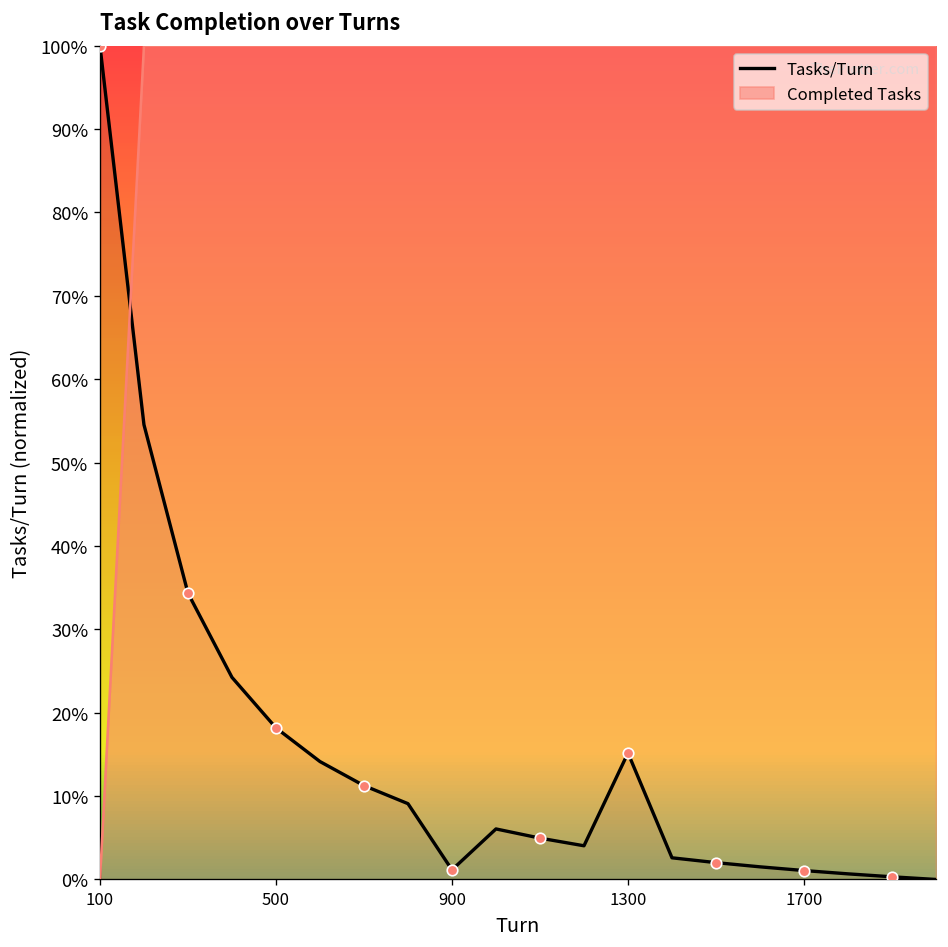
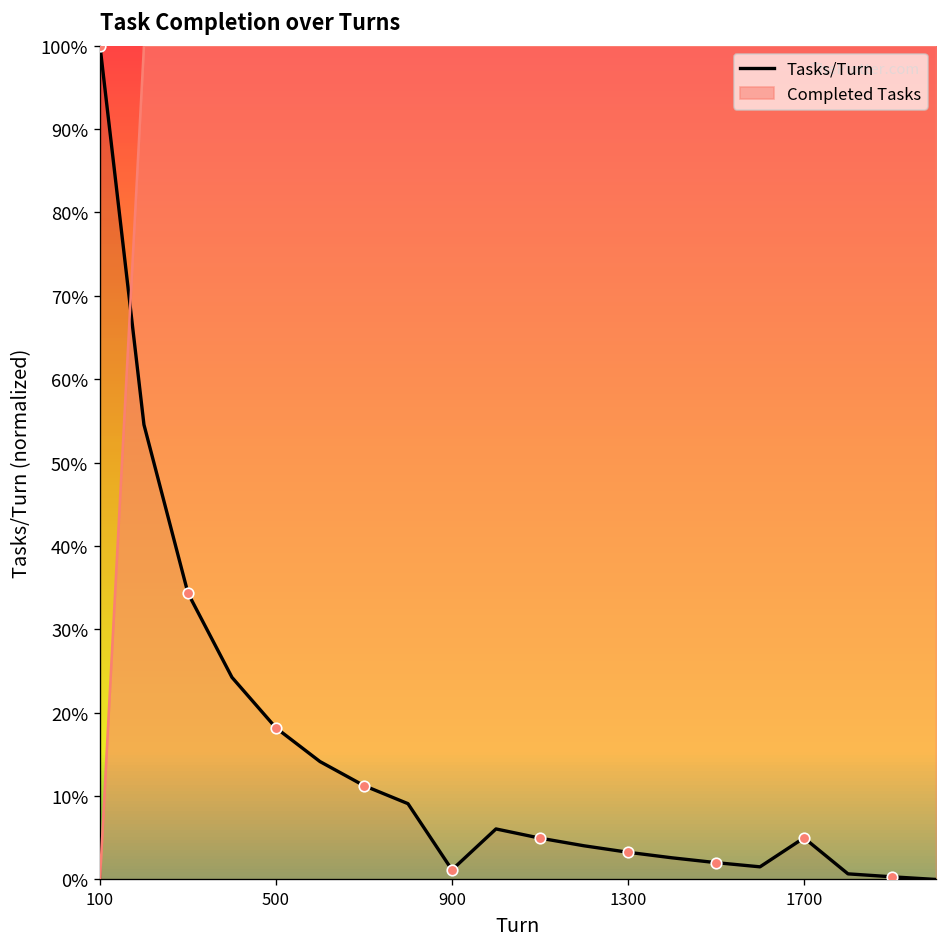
Tasks/Turn, 1300: 15% -> 3%
Tasks/Turn, 1700: 1% -> 5%
